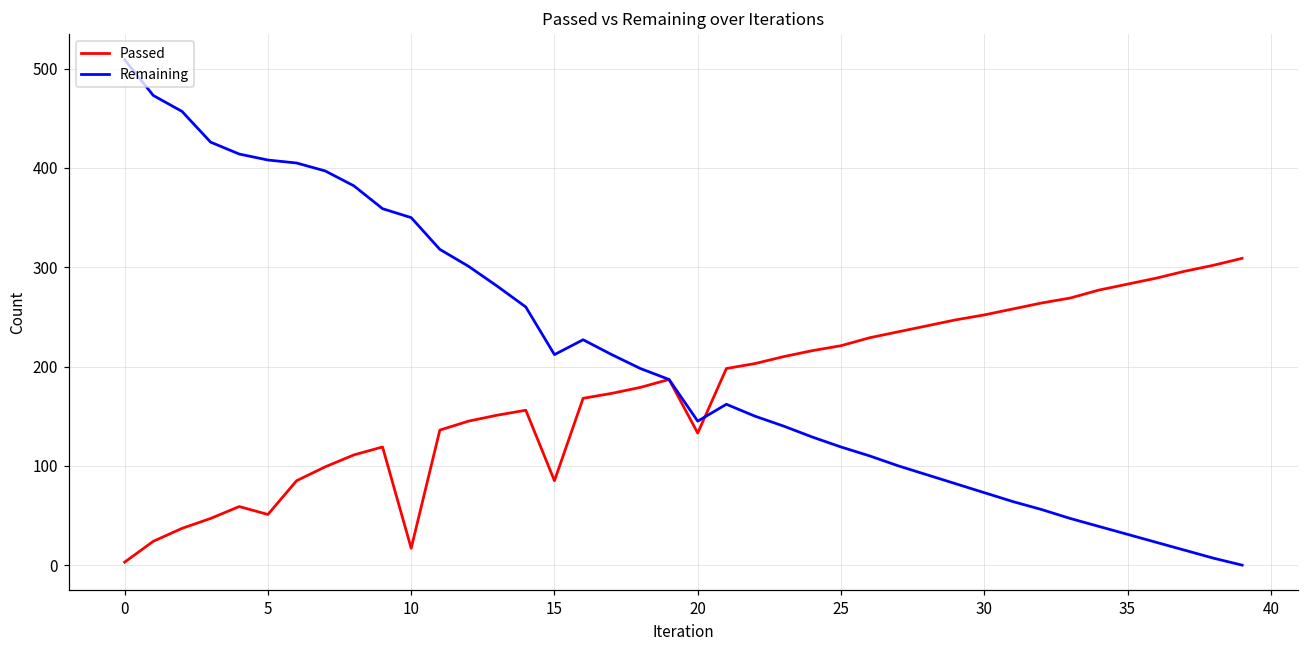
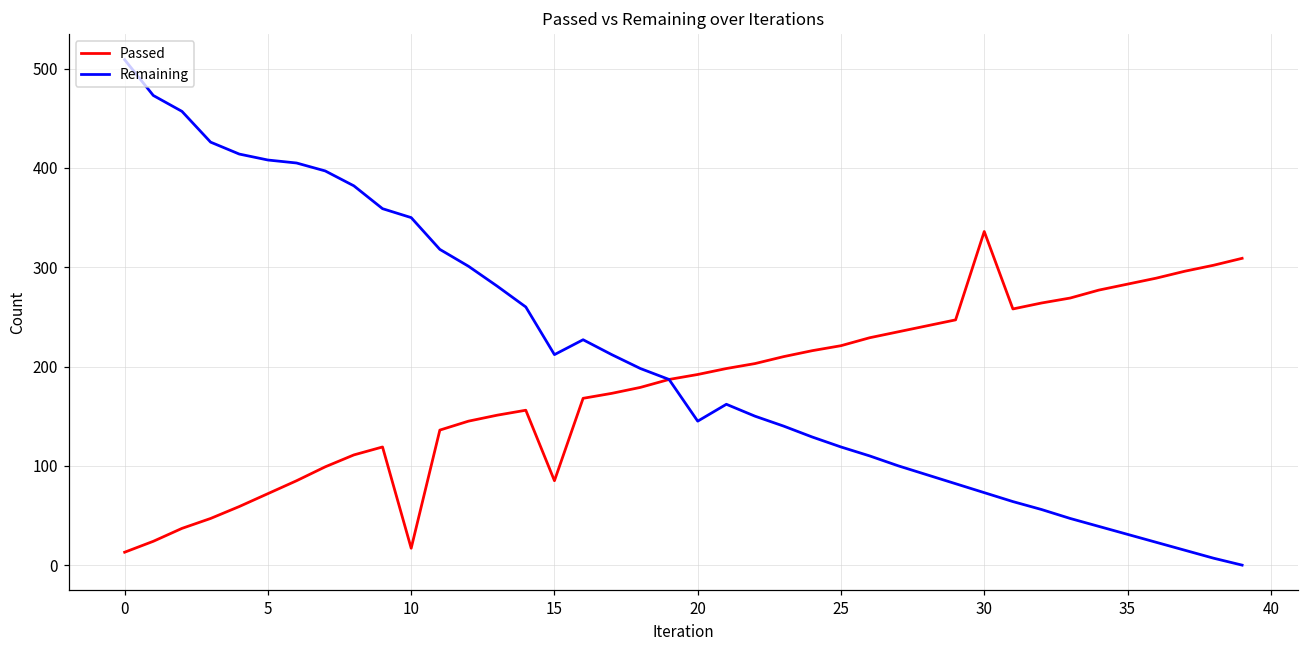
Passed, 0: 0 -> 10
Passed, 5: 50 -> 70
Passed, 20: 130 -> 190
Passed, 30: 250 -> 340
